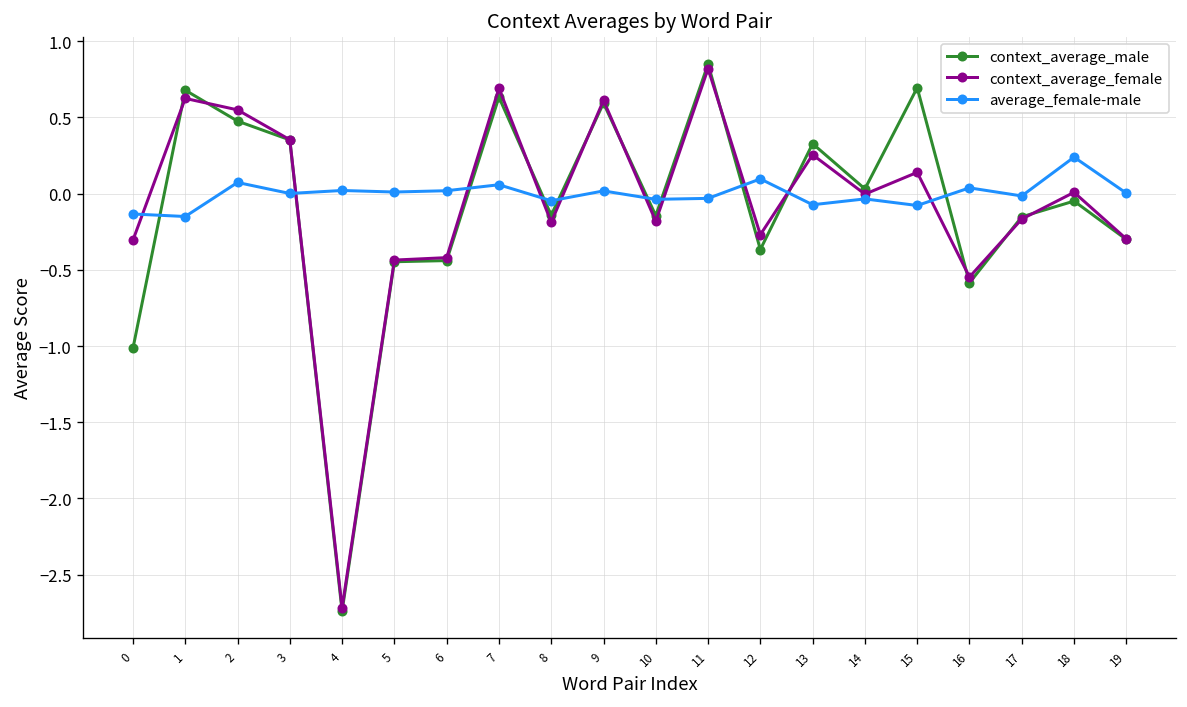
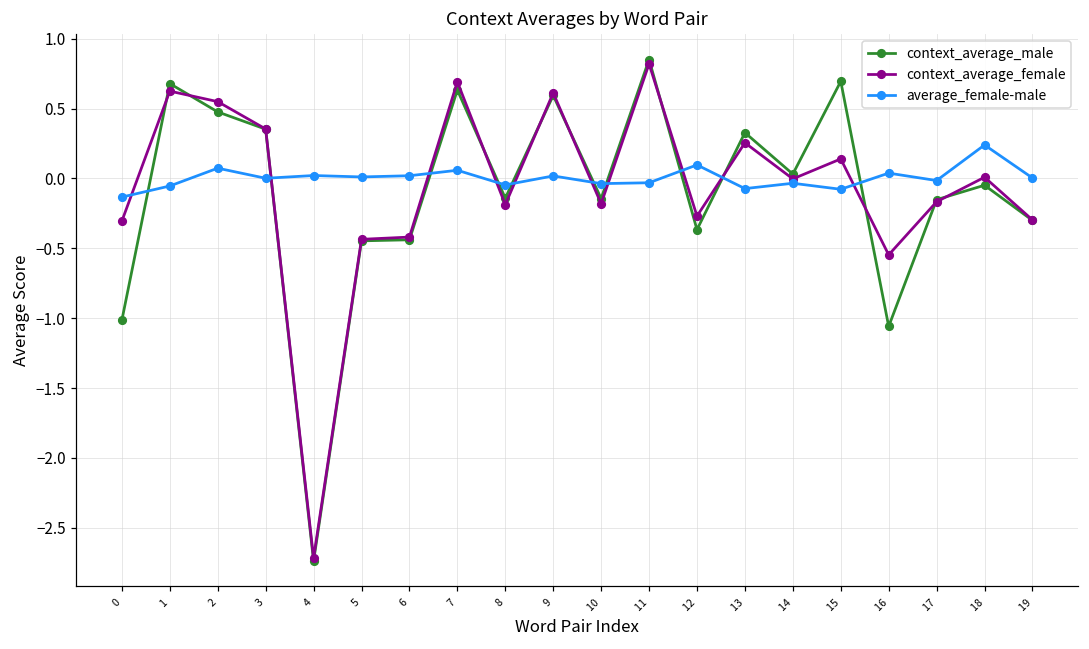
average_female-male, 1: -0.15 -> -0.05
context_average_male, 16: -0.59 -> -1.06
